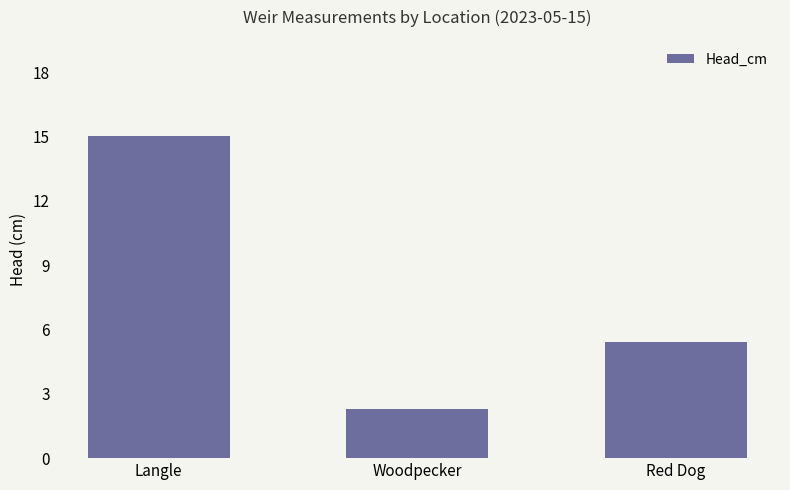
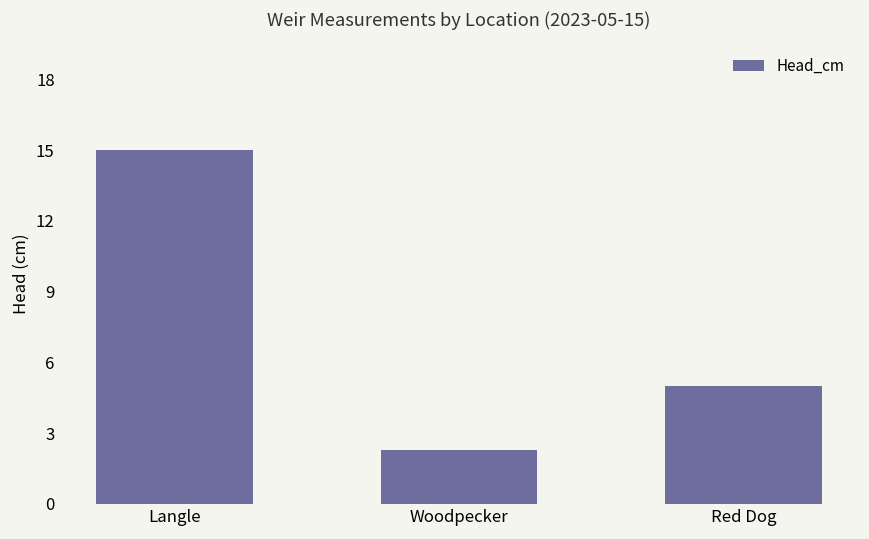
Red Dog: 5.4 -> 5.0
